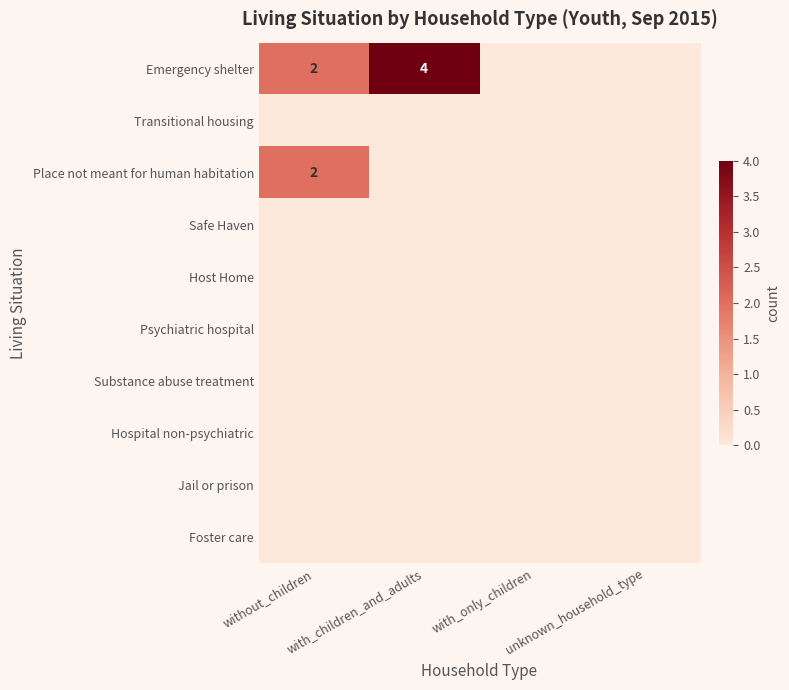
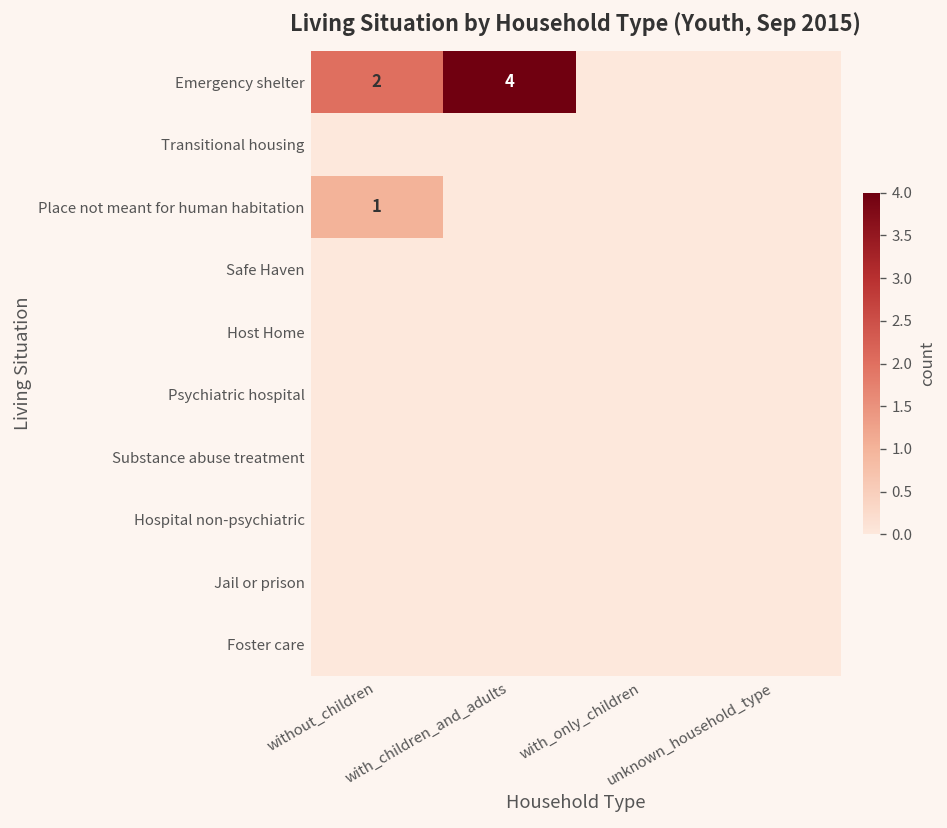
Place not meant for human habitation, without_children: 2 -> 1
